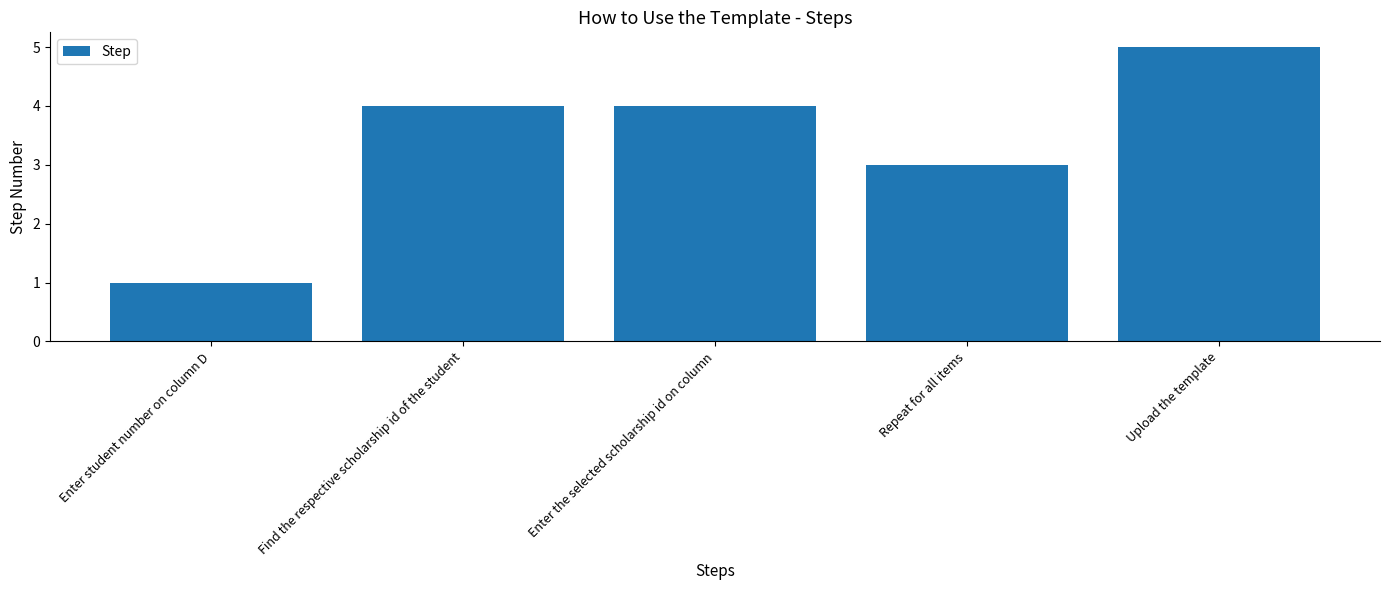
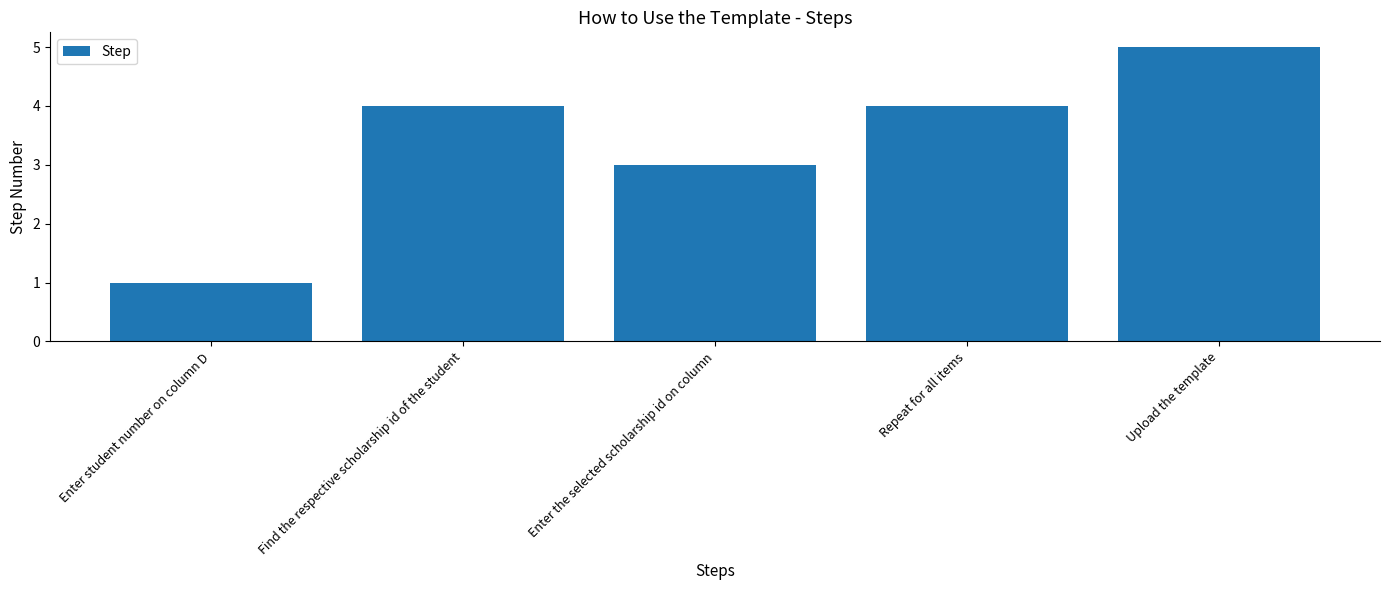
Enter the selected scholarship id on column: 4 -> 3
Repeat for all items: 3 -> 4
